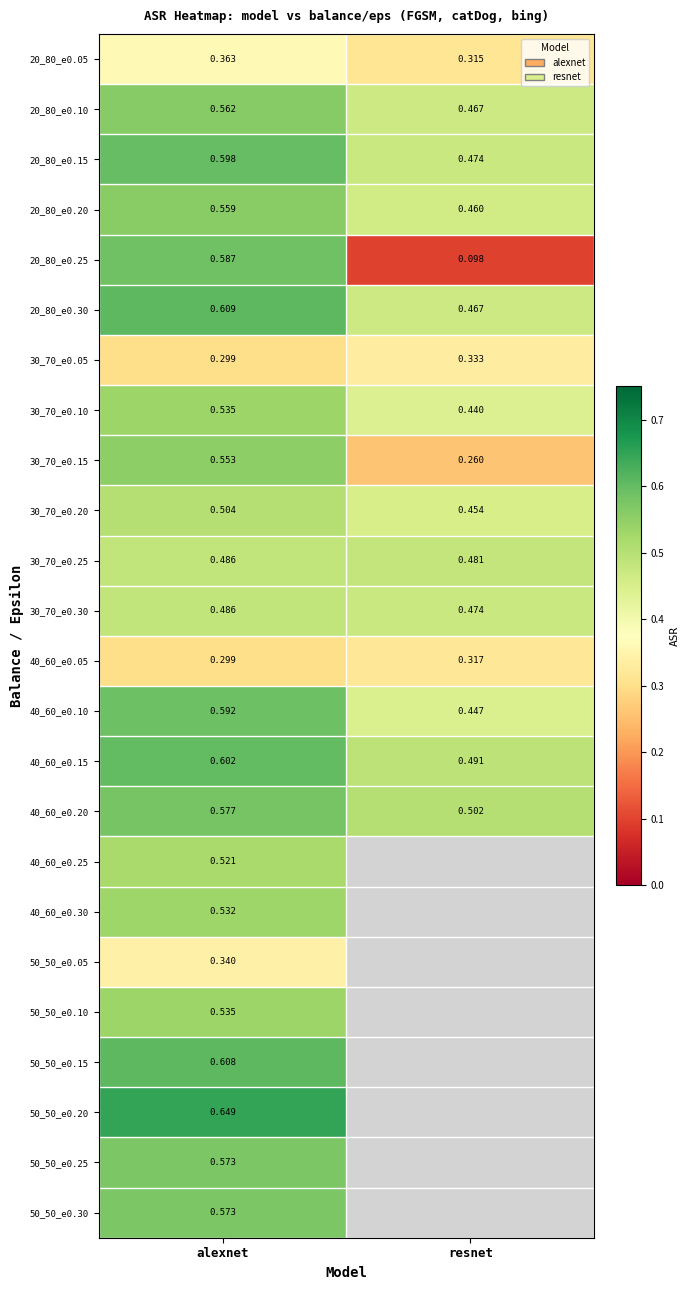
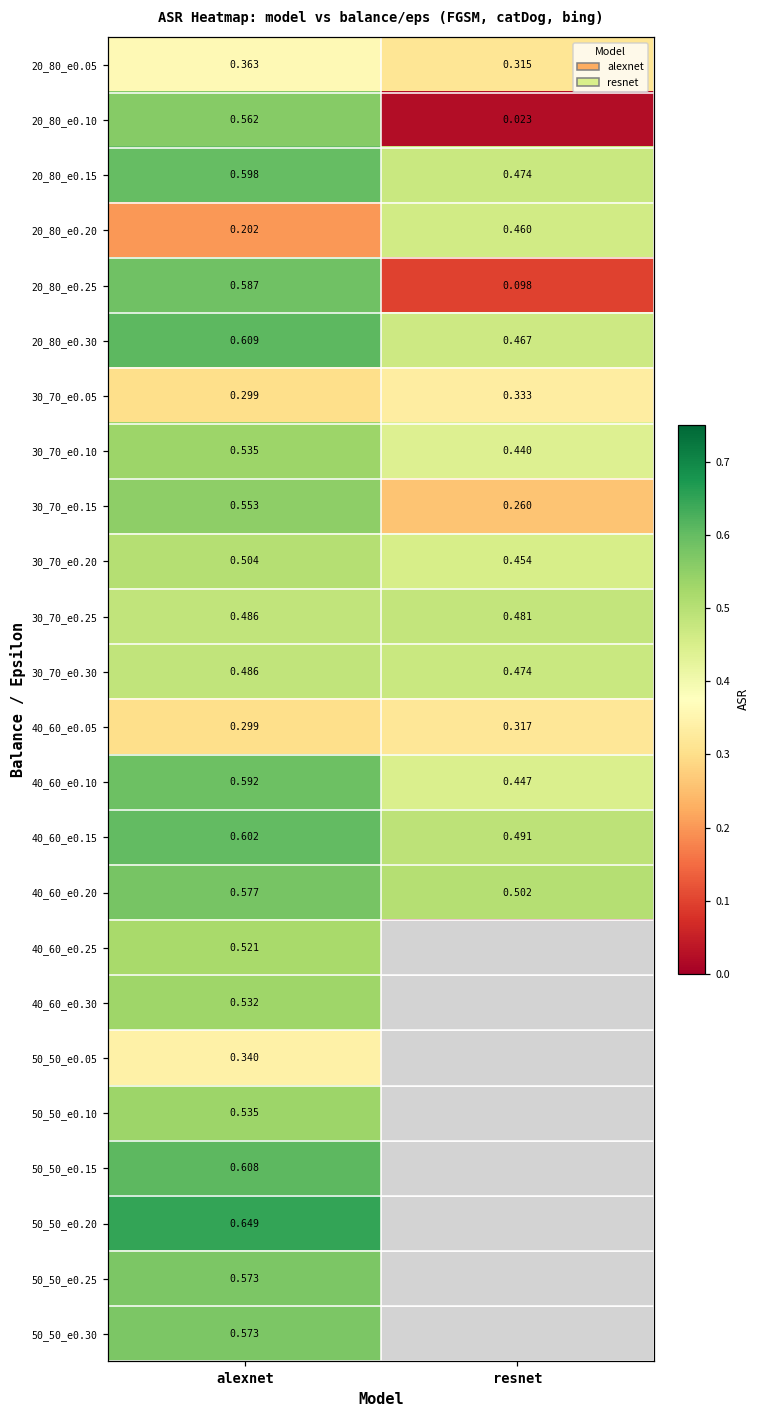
20_80_e0.10, resnet: 0.467 -> 0.023
20_80_e0.20, alexnet: 0.559 -> 0.202
